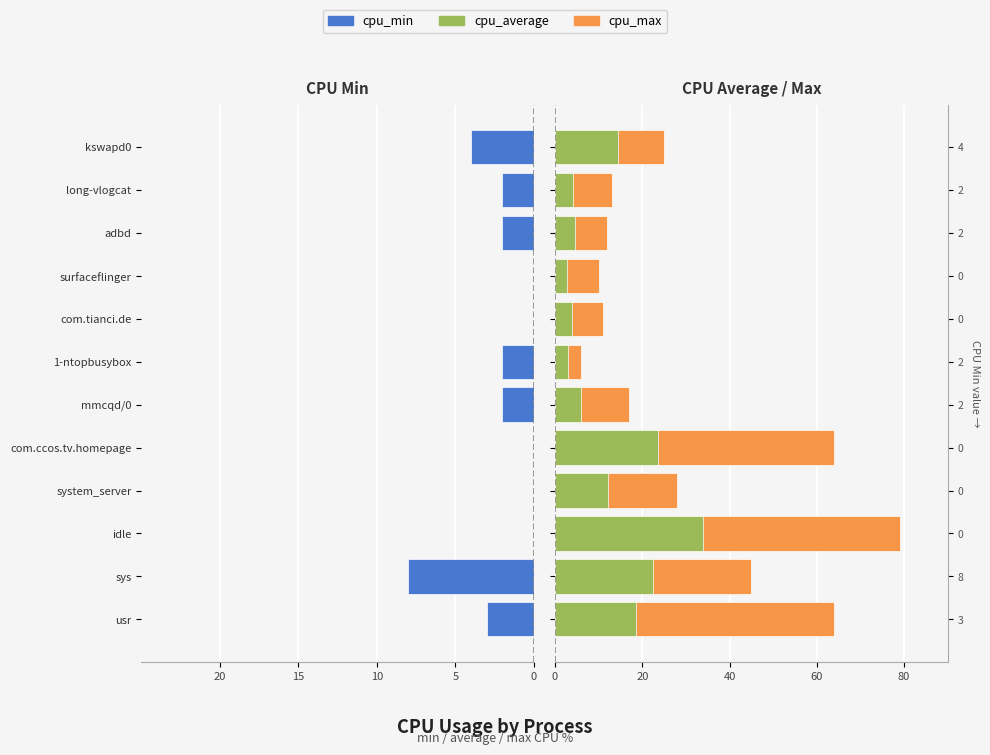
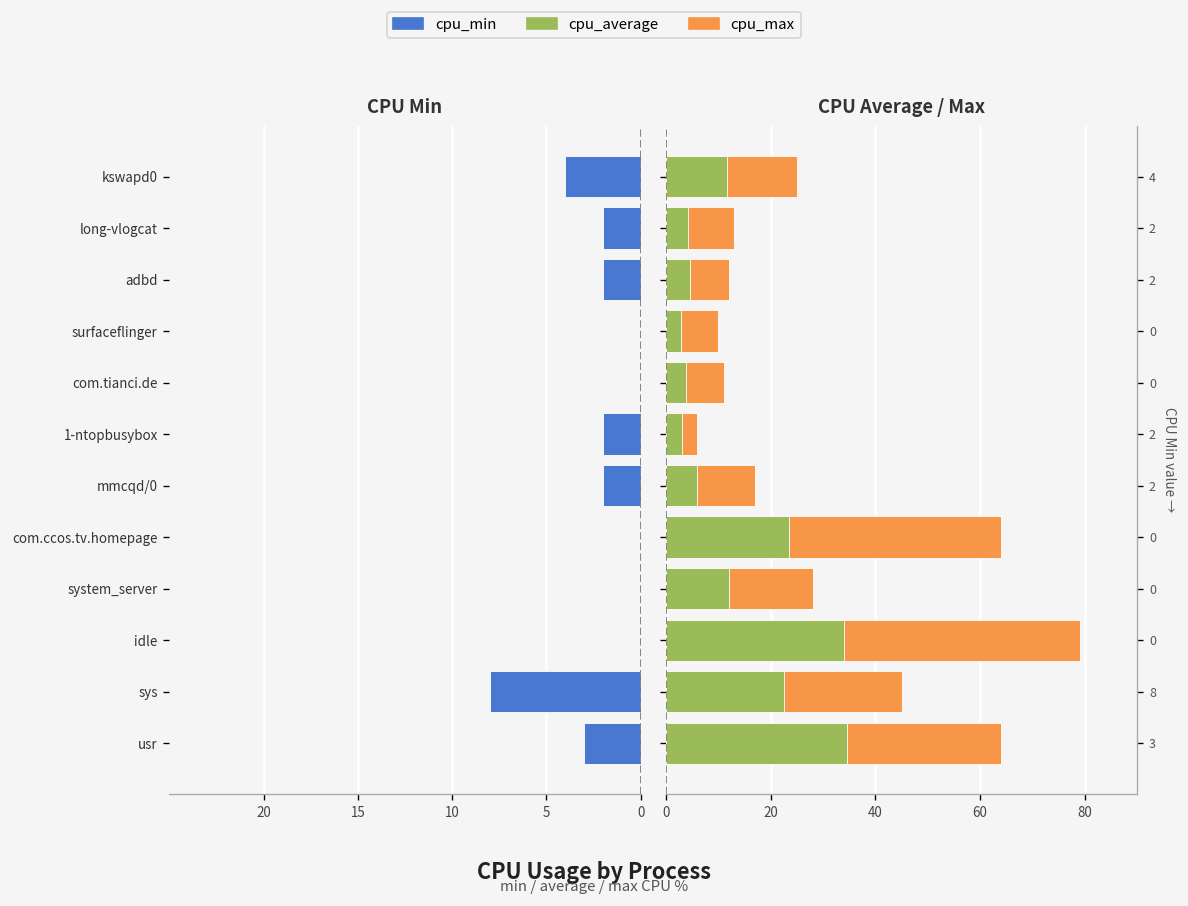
CPU Average / Max, cpu_average, 4: 15 -> 12
CPU Average / Max, cpu_average, 3: 19 -> 35
